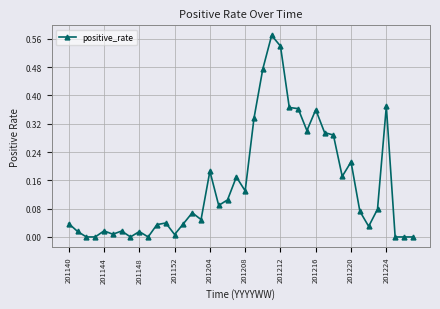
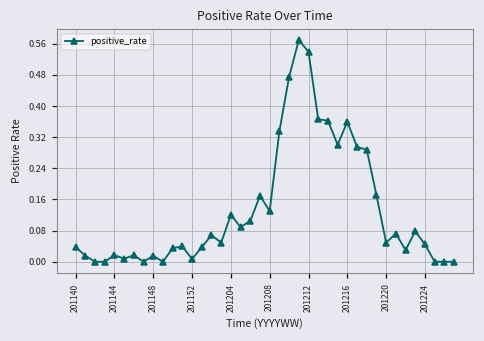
201204: 0.19 -> 0.12
201220: 0.21 -> 0.05
201224: 0.37 -> 0.04
